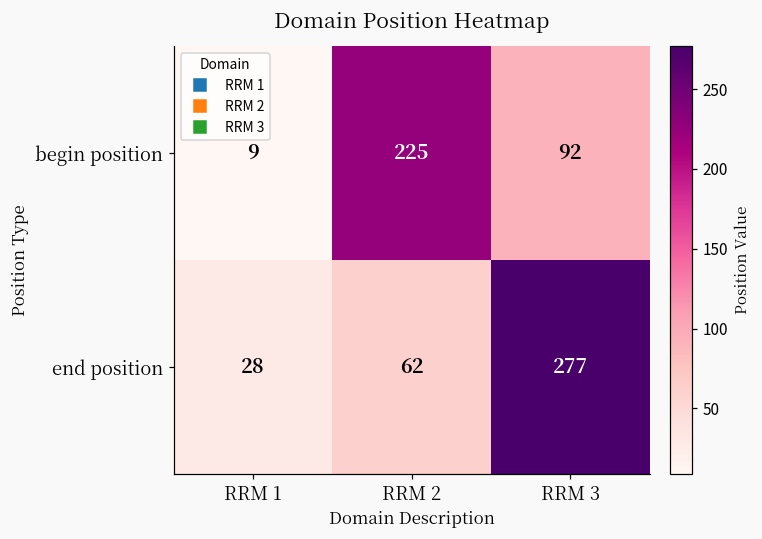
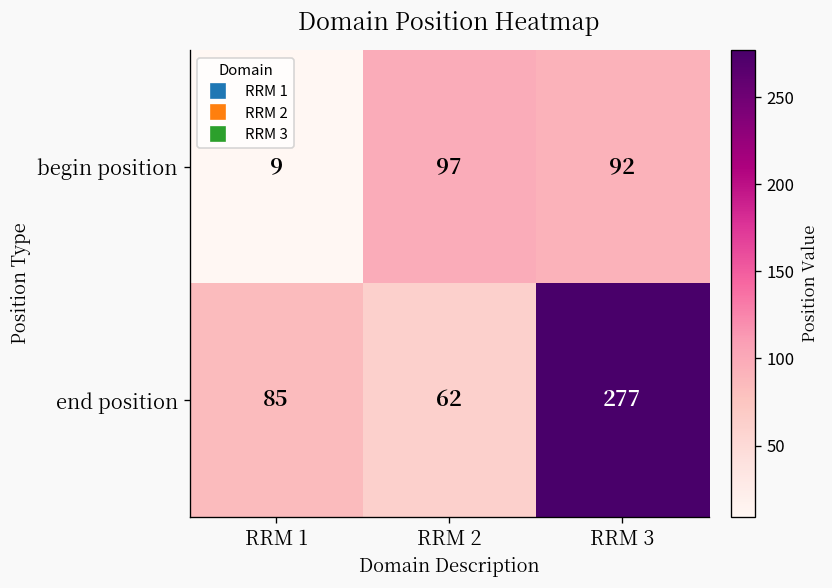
begin position, RRM 2: 225 -> 97
end position, RRM 1: 28 -> 85
